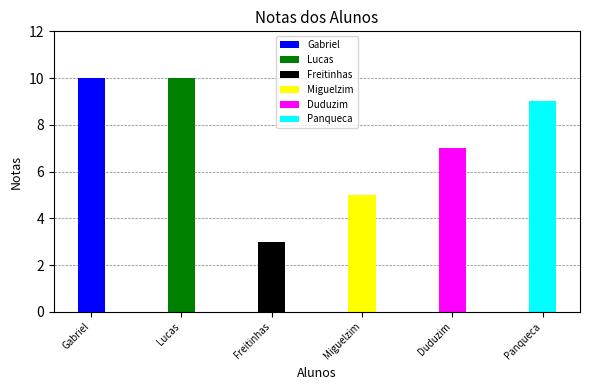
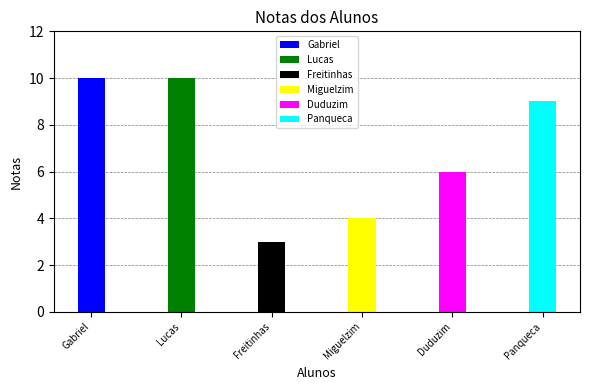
Miguelzim: 5 -> 4
Duduzim: 7 -> 6
